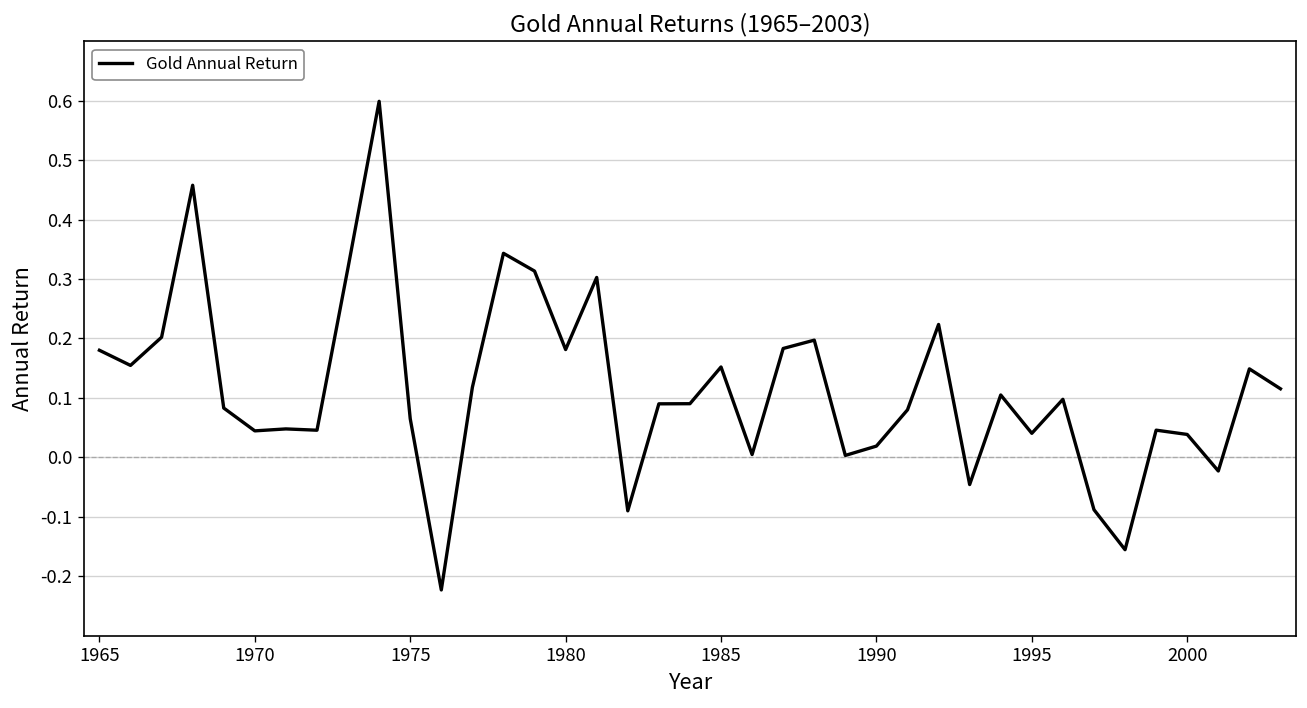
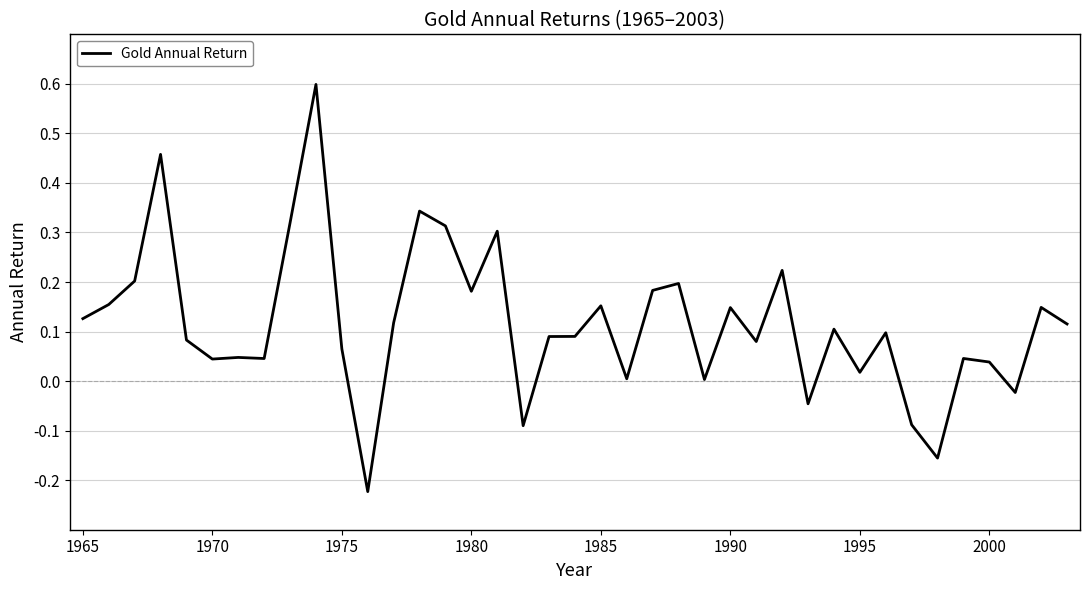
1965: 0.18 -> 0.13
1990: 0.02 -> 0.15
1995: 0.04 -> 0.02
